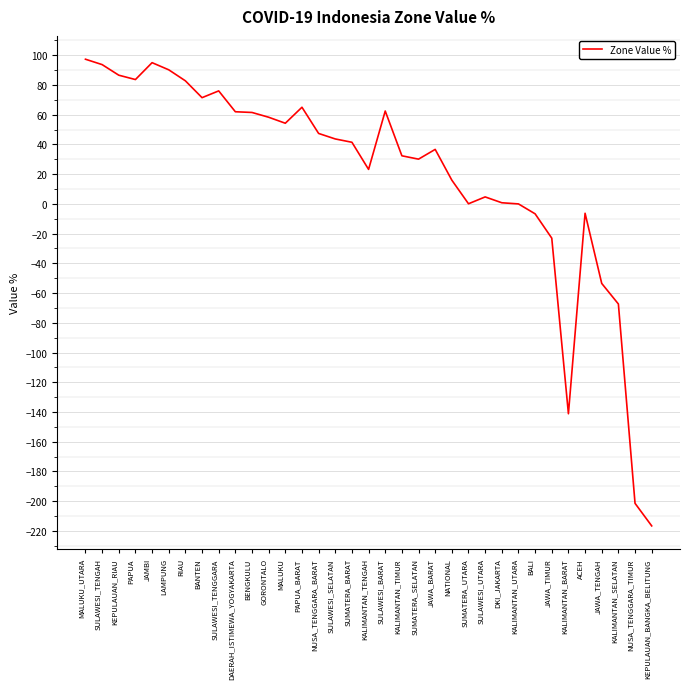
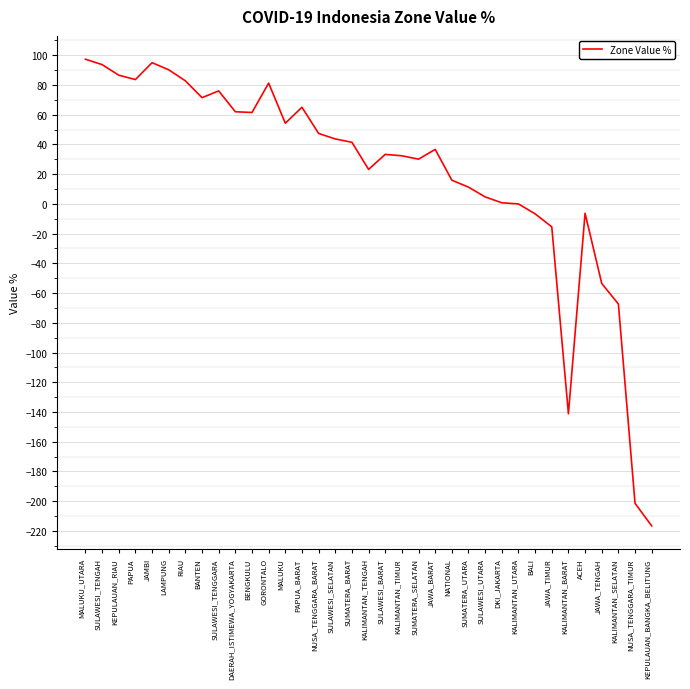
GORONTALO: 58 -> 81
SULAWESI_BARAT: 63 -> 33
SUMATERA_UTARA: 0 -> 11
JAWA_TIMUR: -23 -> -15
